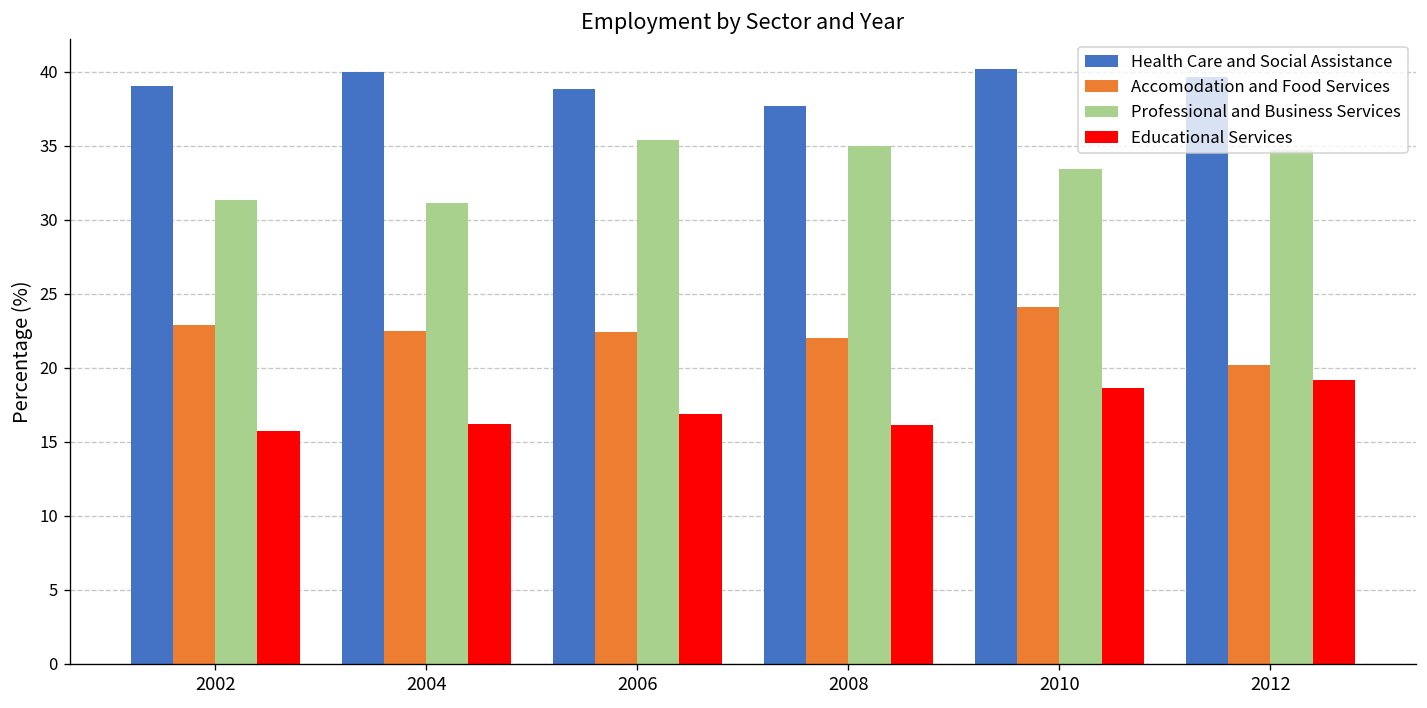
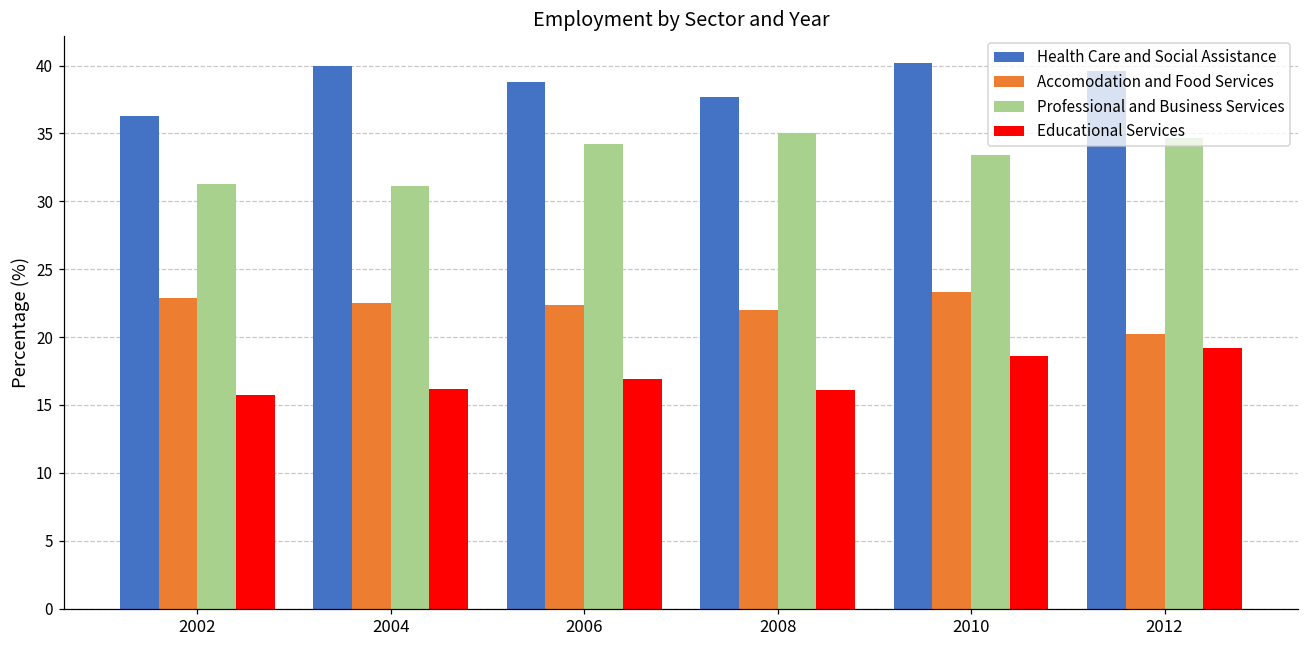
Health Care and Social Assistance, 2002: 39.0 -> 36.3
Professional and Business Services, 2006: 35.4 -> 34.2
Accomodation and Food Services, 2010: 24.1 -> 23.3
